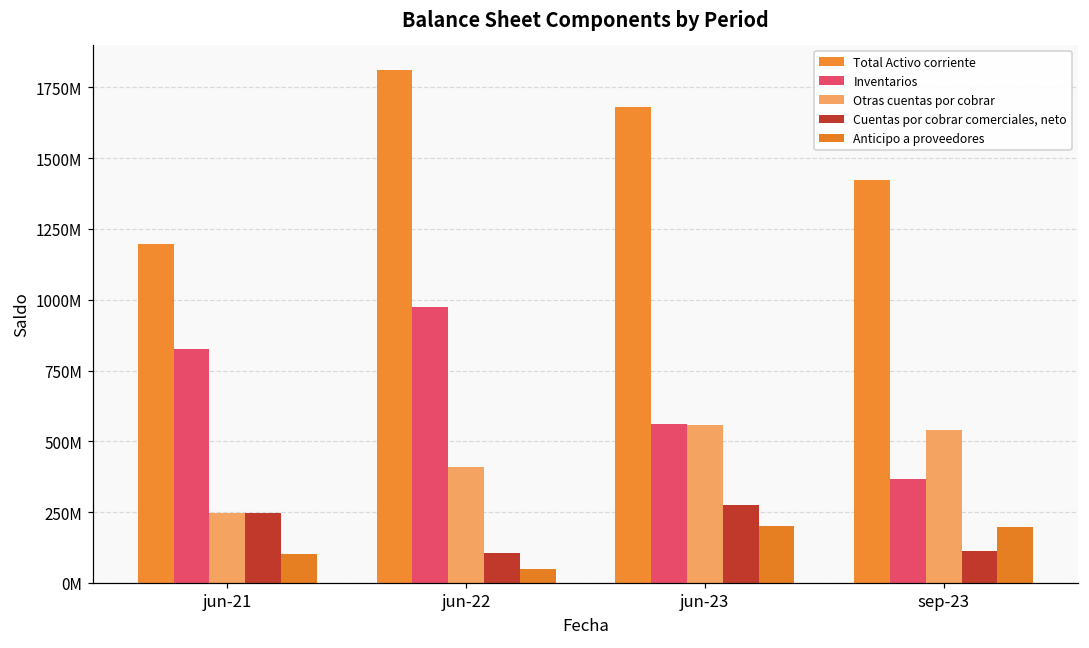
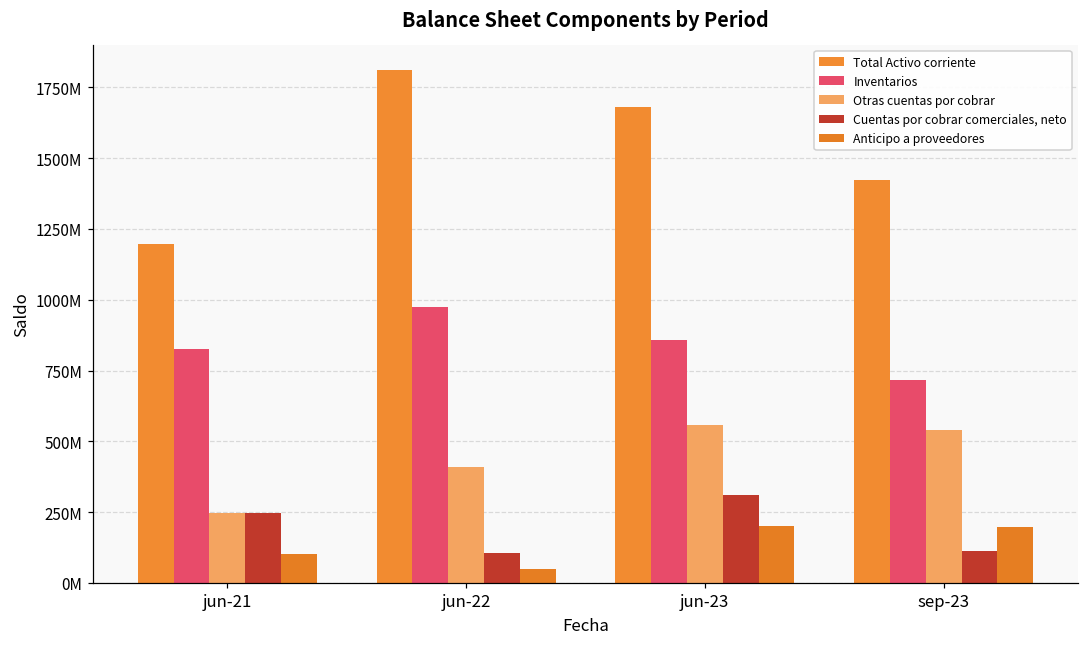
Inventarios, jun-23: 560000000 -> 860000000
Cuentas por cobrar comerciales, neto, jun-23: 270000000 -> 310000000
Inventarios, sep-23: 370000000 -> 720000000
